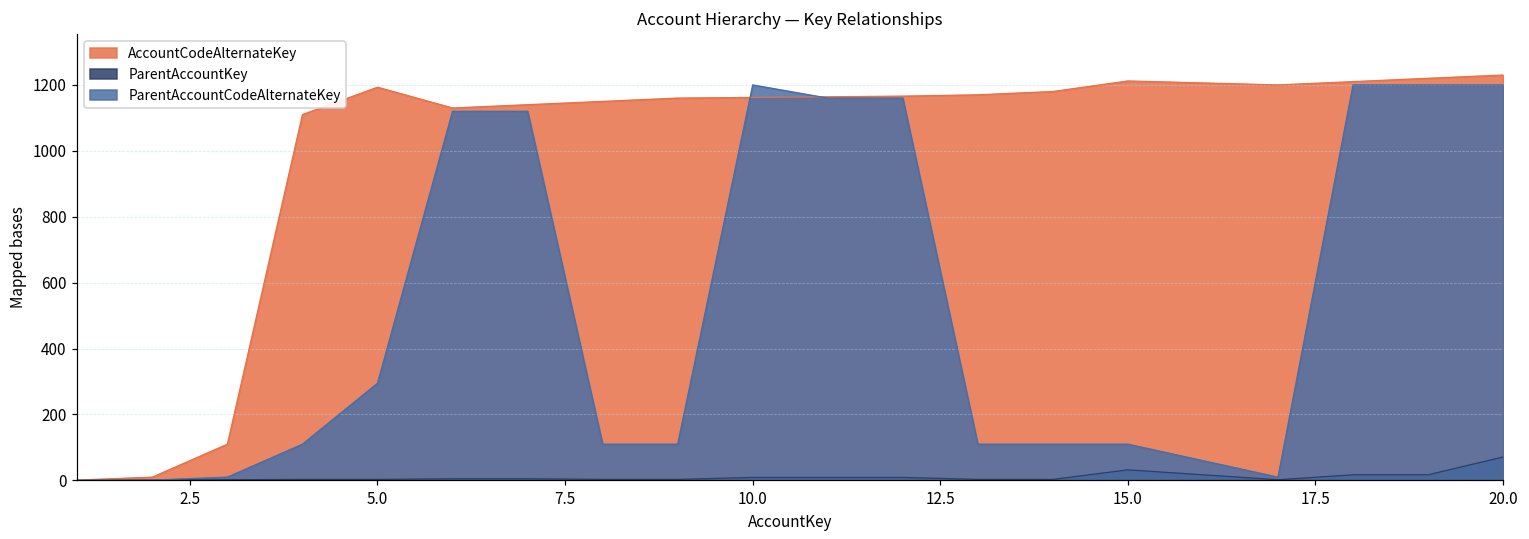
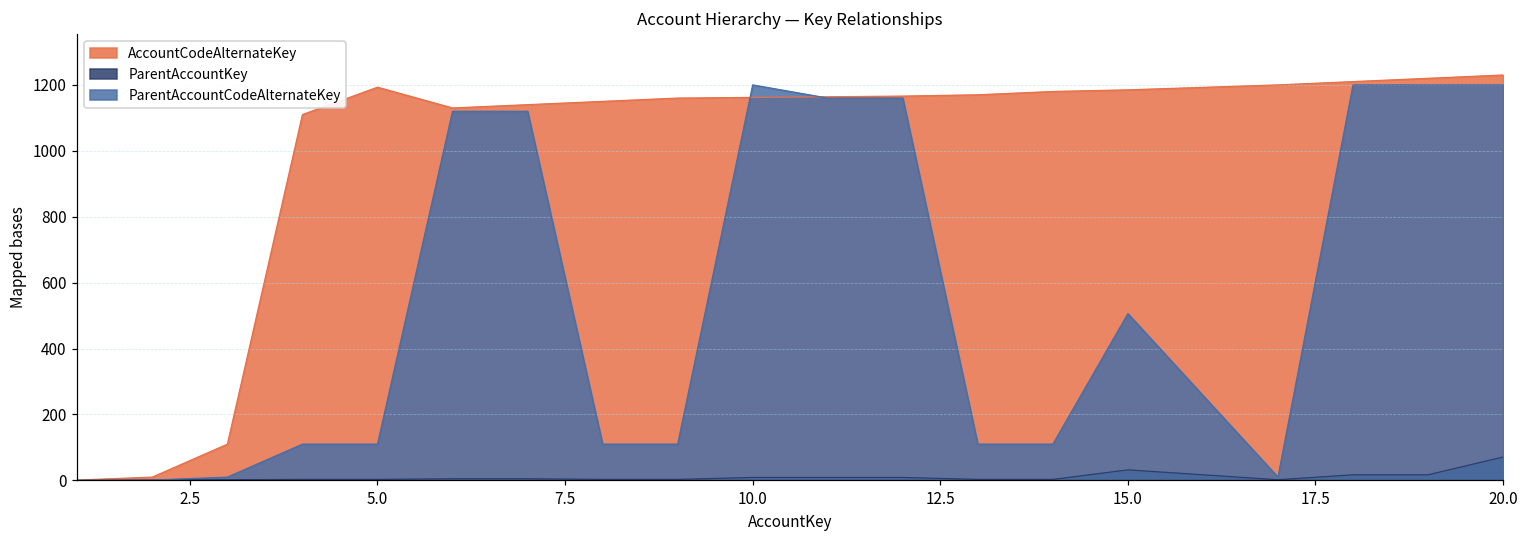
ParentAccountCodeAlternateKey, 5.0: 300 -> 110
AccountCodeAlternateKey, 15.0: 1210 -> 1190
ParentAccountCodeAlternateKey, 15.0: 110 -> 510
